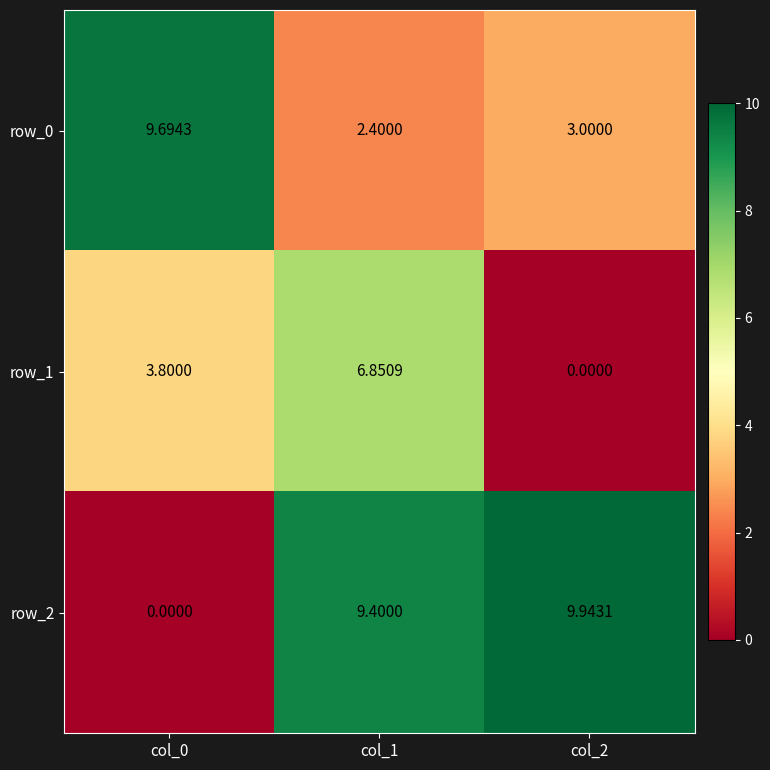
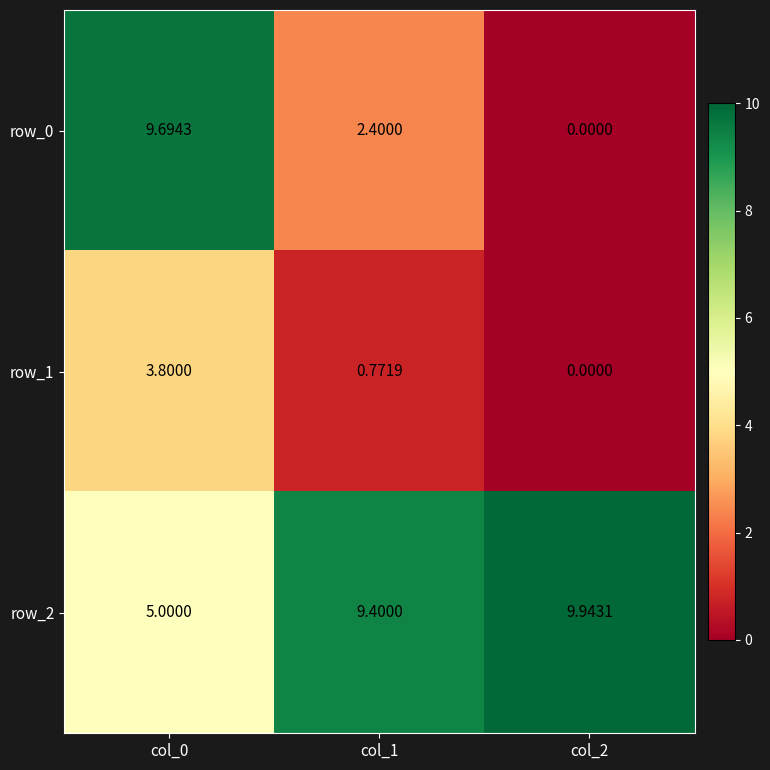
row_0, col_2: 3.0000 -> 0.0000
row_1, col_1: 6.8509 -> 0.7719
row_2, col_0: 0.0000 -> 5.0000
